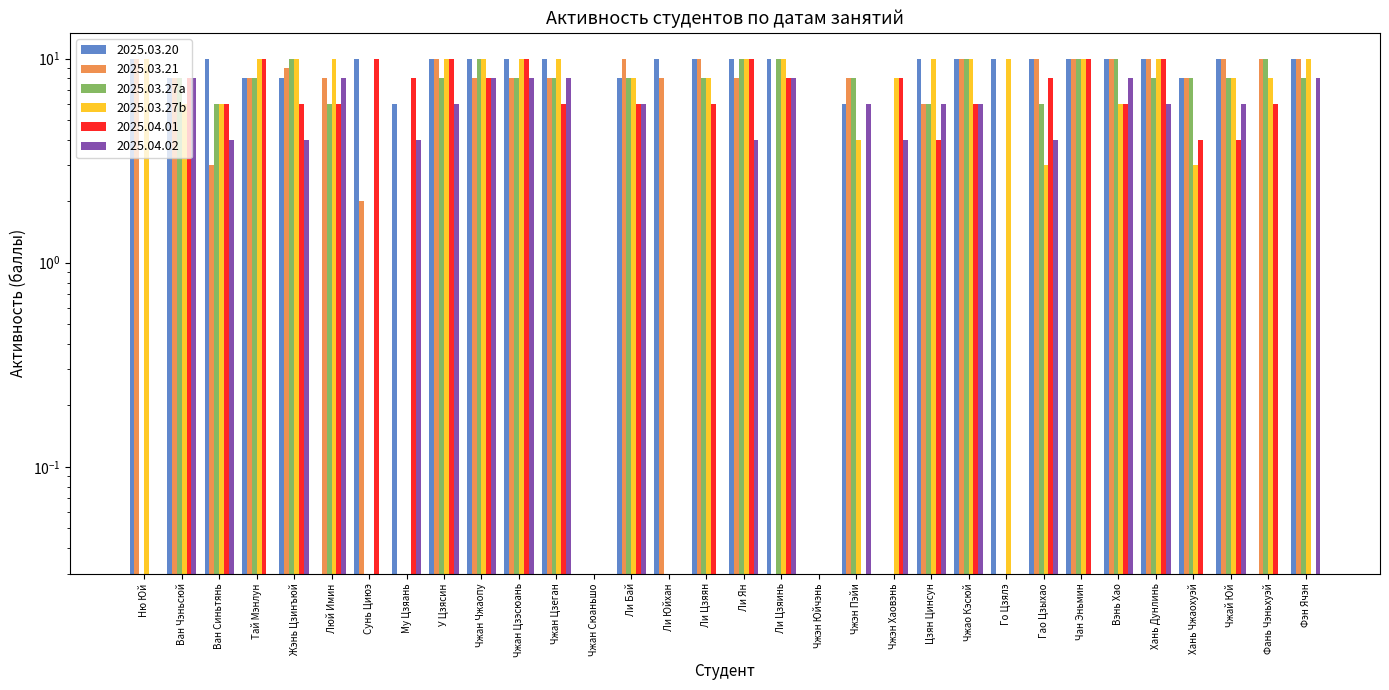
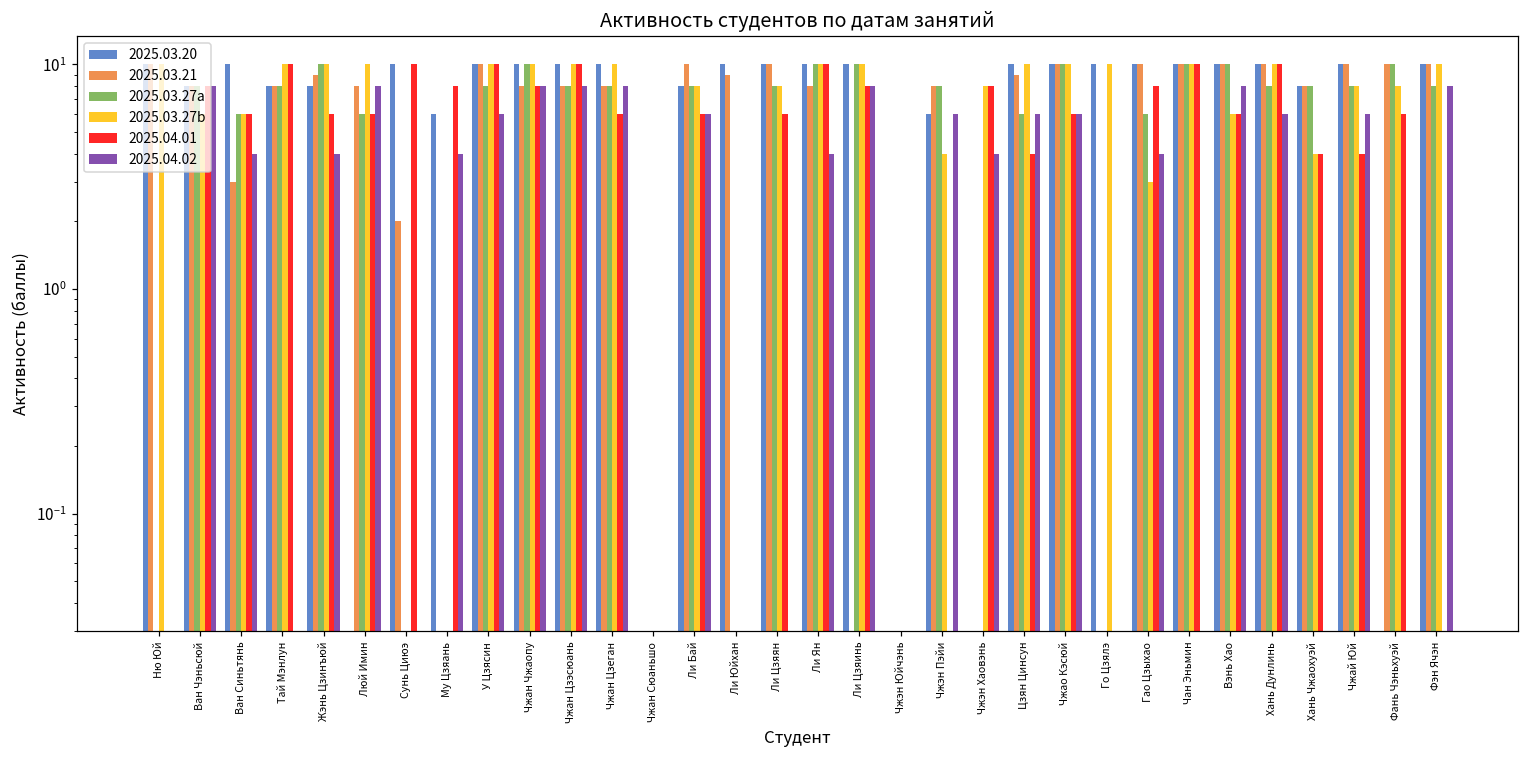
2025.03.21, Ли Юйхан: 8 -> 9
2025.03.21, Цзян Цинсун: 6 -> 9
2025.03.27b, Хань Чжаохуэй: 3 -> 4
